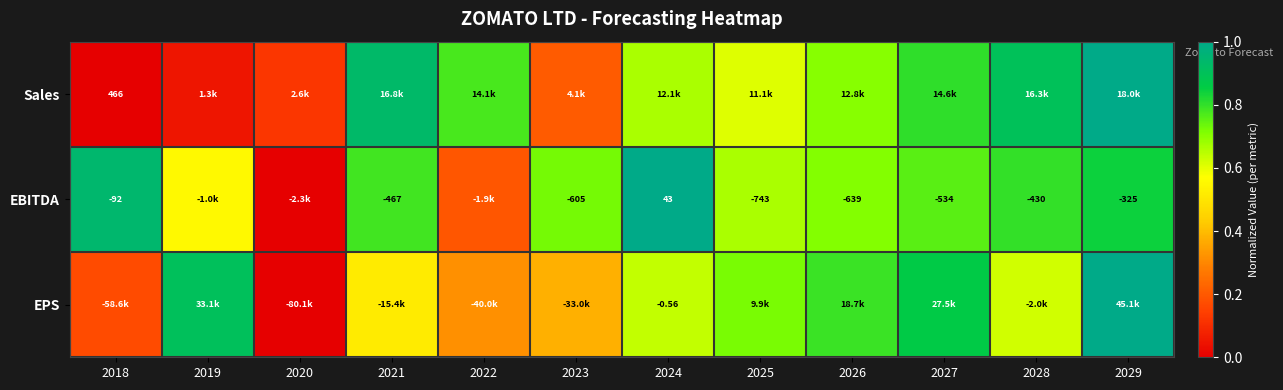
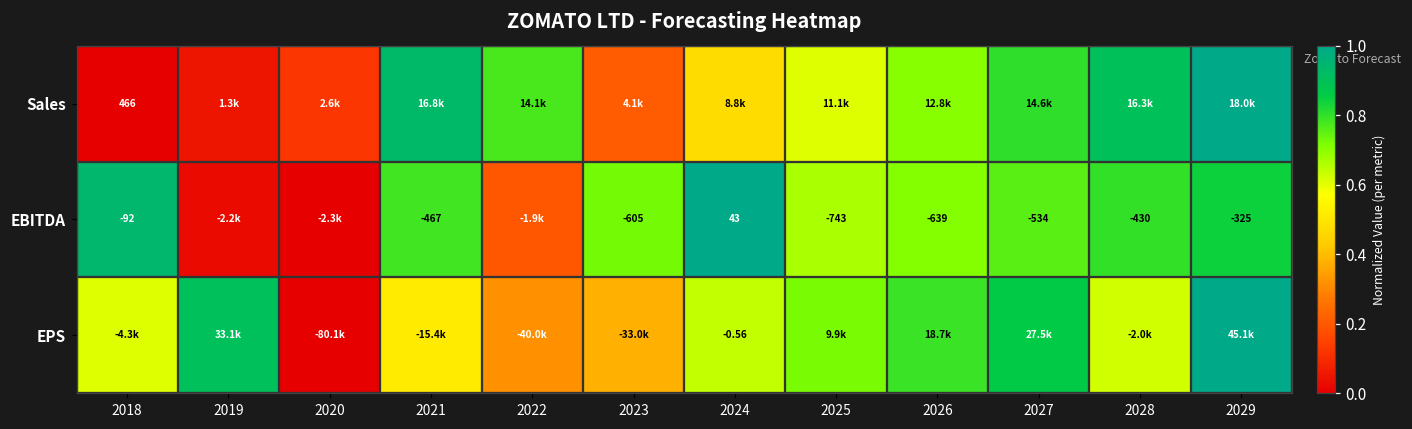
Sales, 2024: 12.1k -> 8.8k
EBITDA, 2019: -1.0k -> -2.2k
EPS, 2018: -58.6k -> -4.3k
